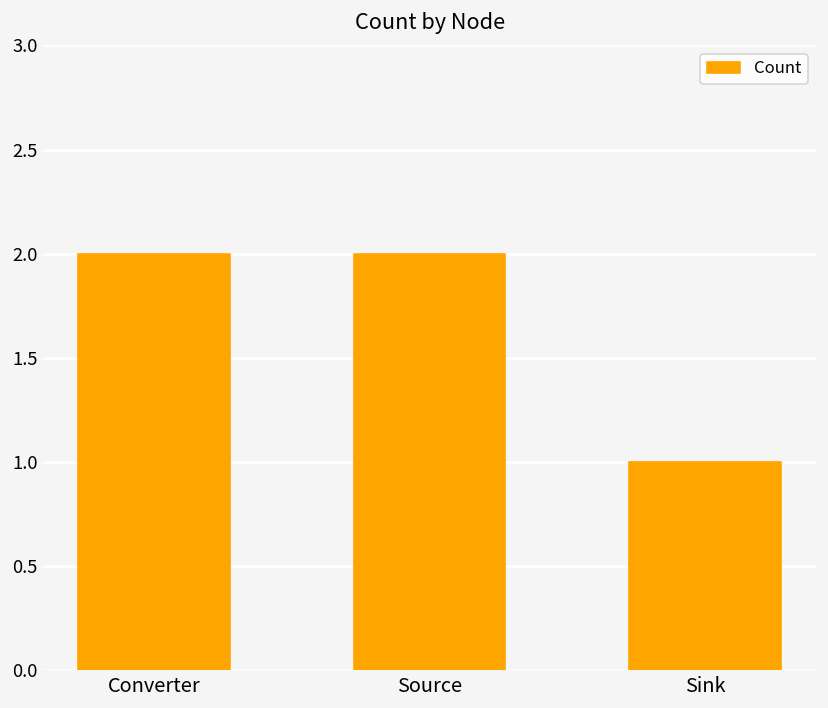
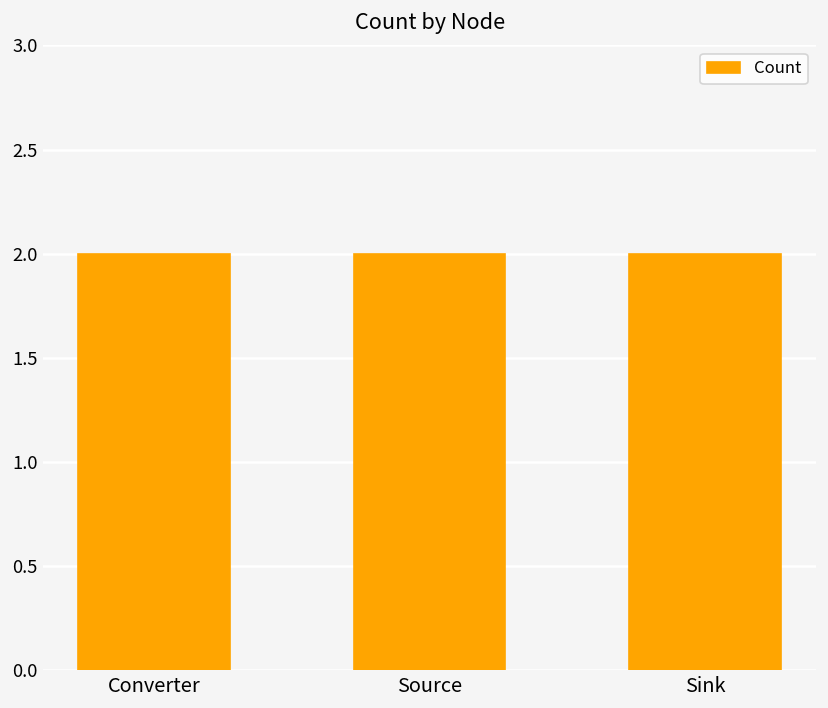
Sink: 1 -> 2
